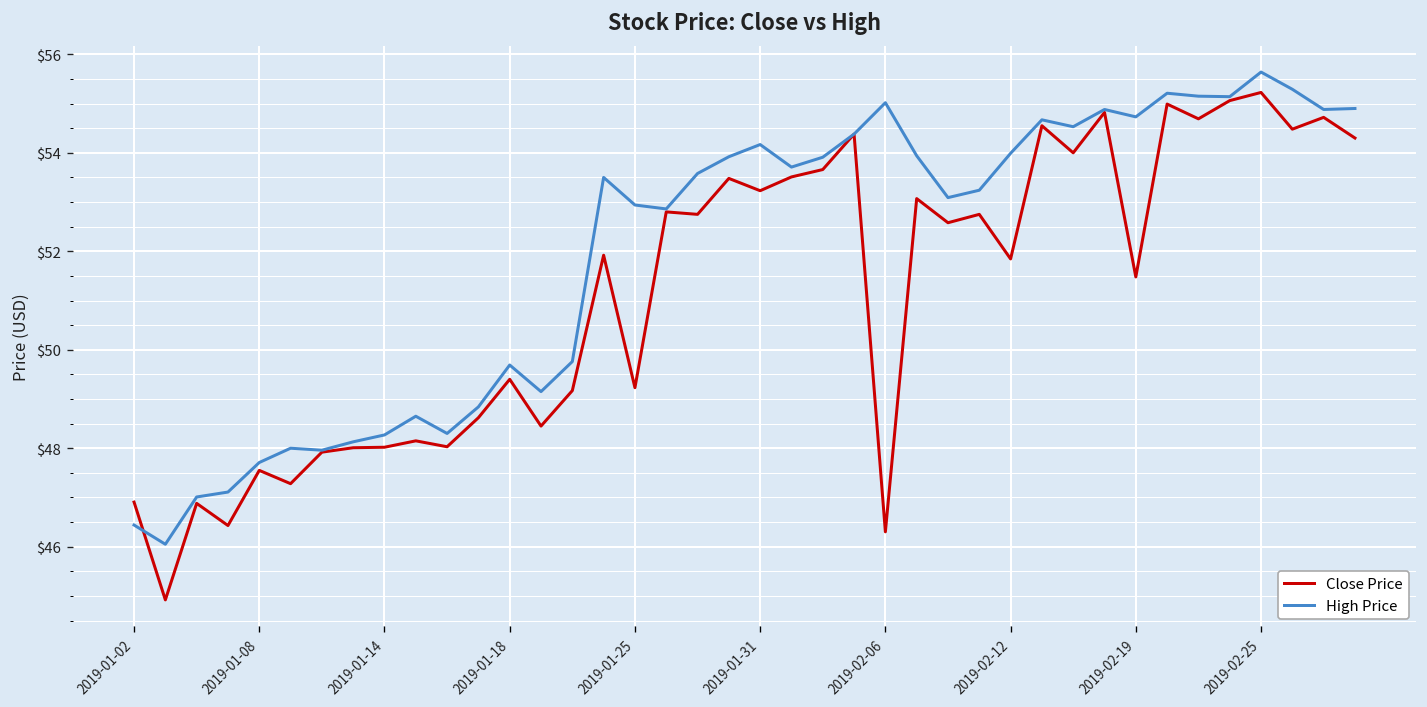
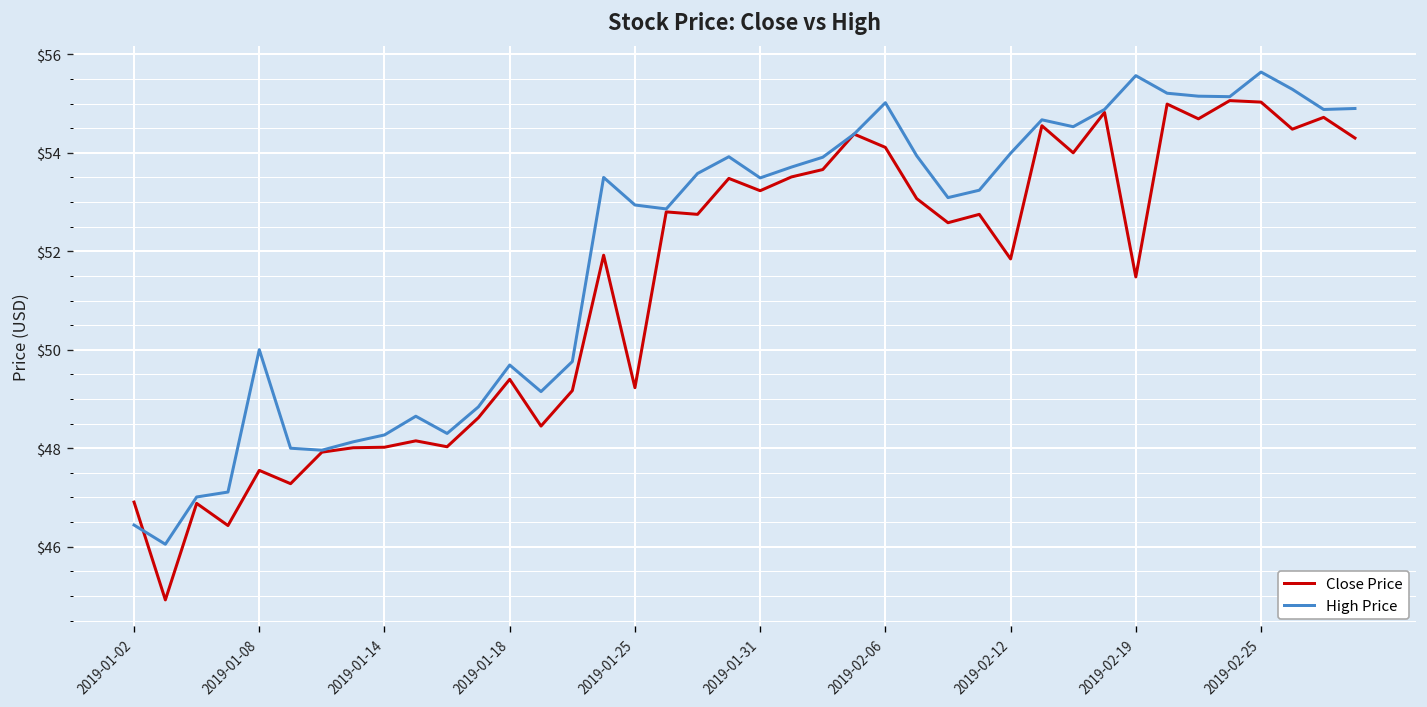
High Price, 2019-01-08: $47.7 -> $50.0
High Price, 2019-01-31: $54.2 -> $53.5
Close Price, 2019-02-06: $46.3 -> $54.1
High Price, 2019-02-19: $54.7 -> $55.6
Close Price, 2019-02-25: $55.2 -> $55.0
